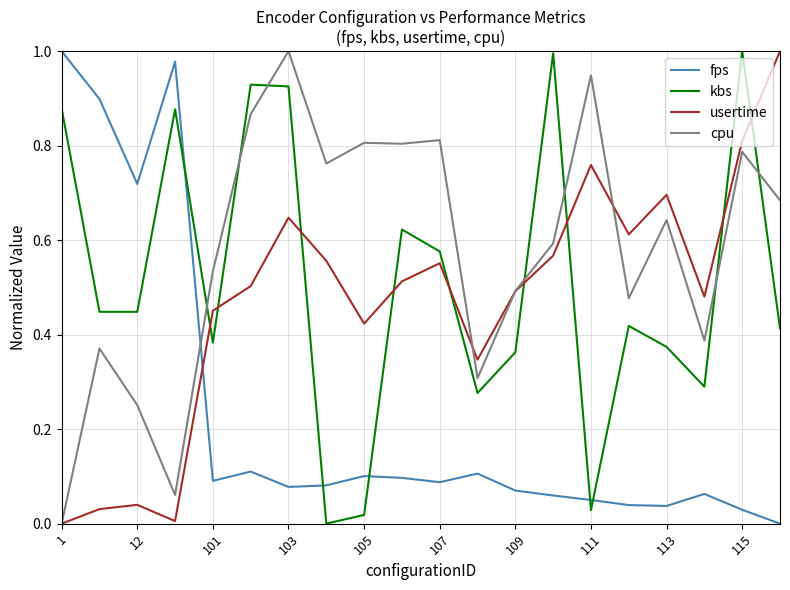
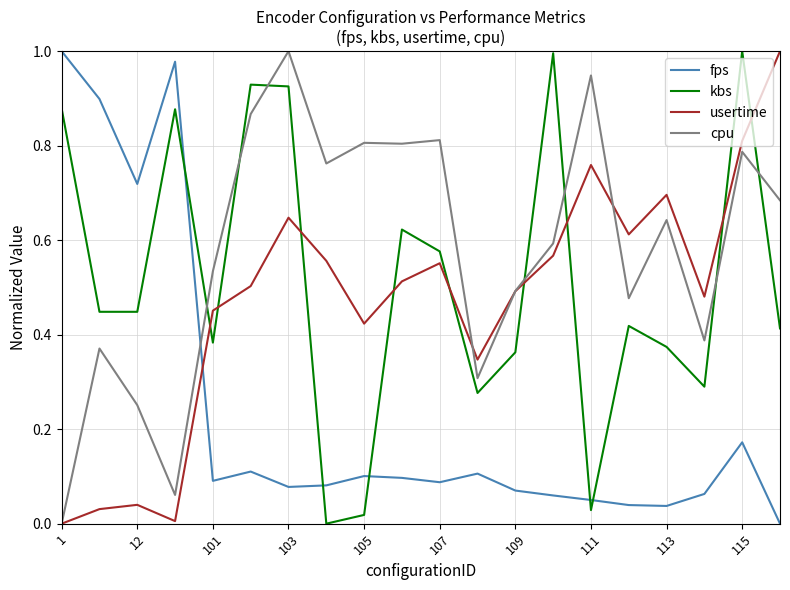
fps, 115: 0.03 -> 0.17
